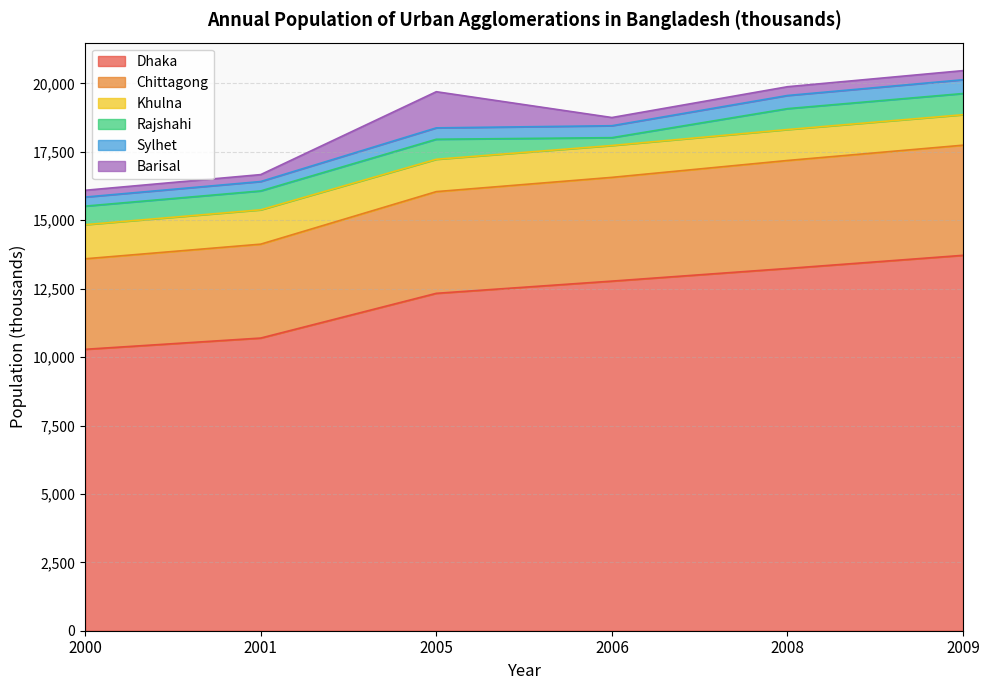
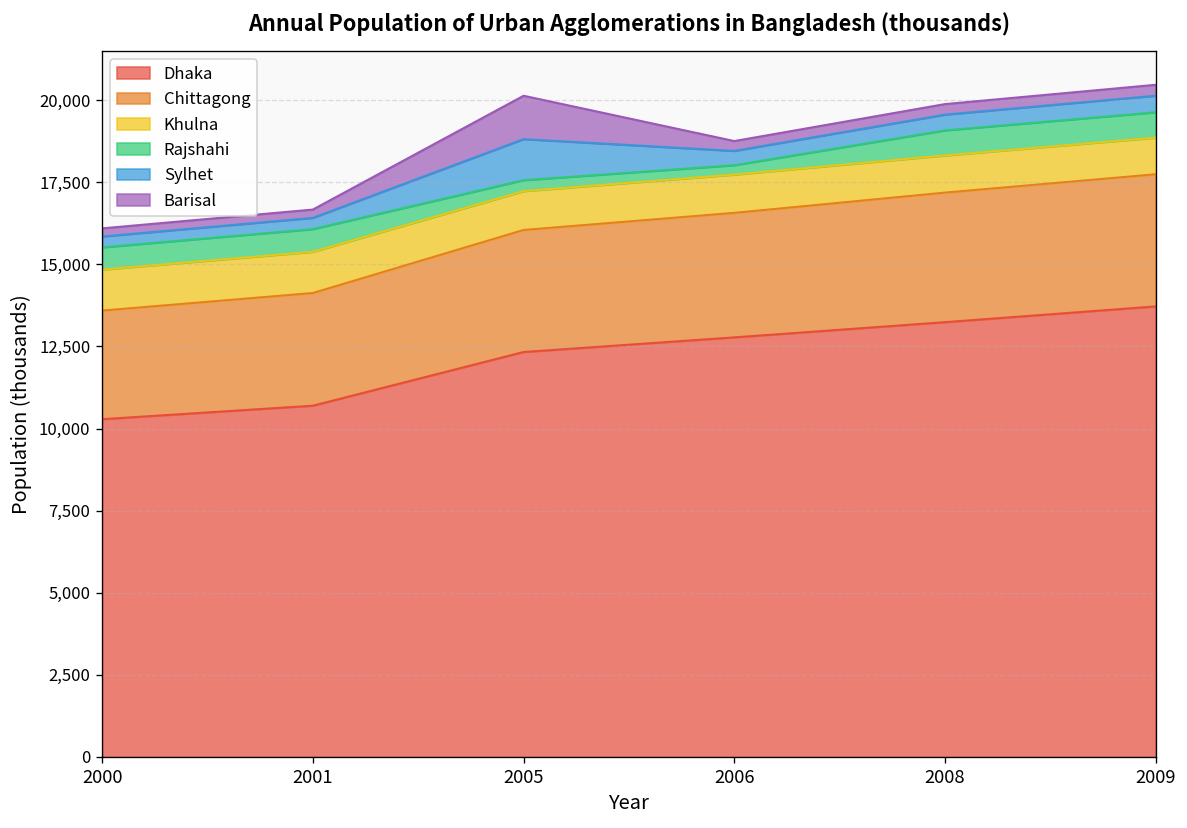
Rajshahi, 2005: 700 -> 300
Sylhet, 2005: 400 -> 1,300
